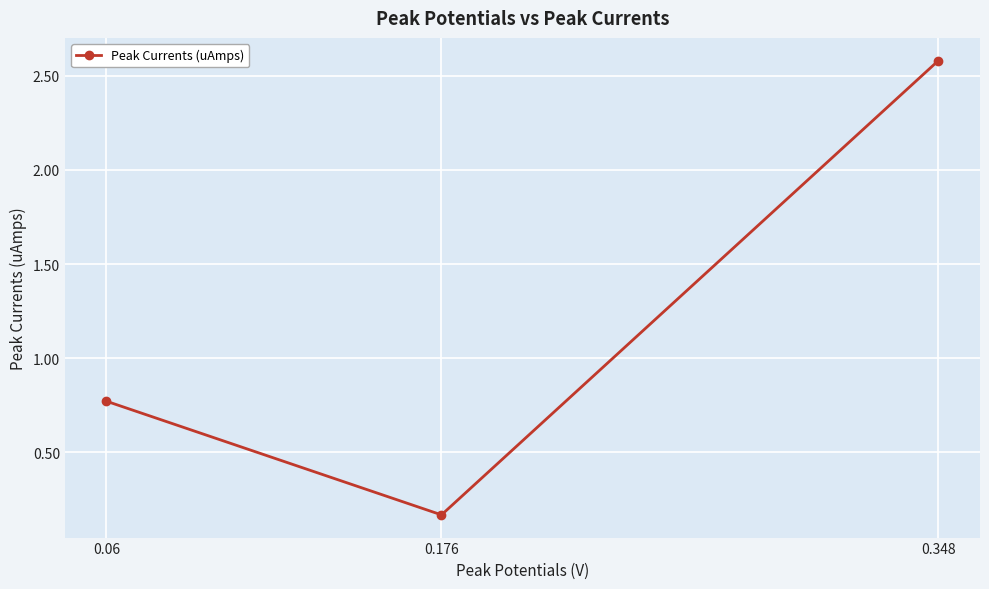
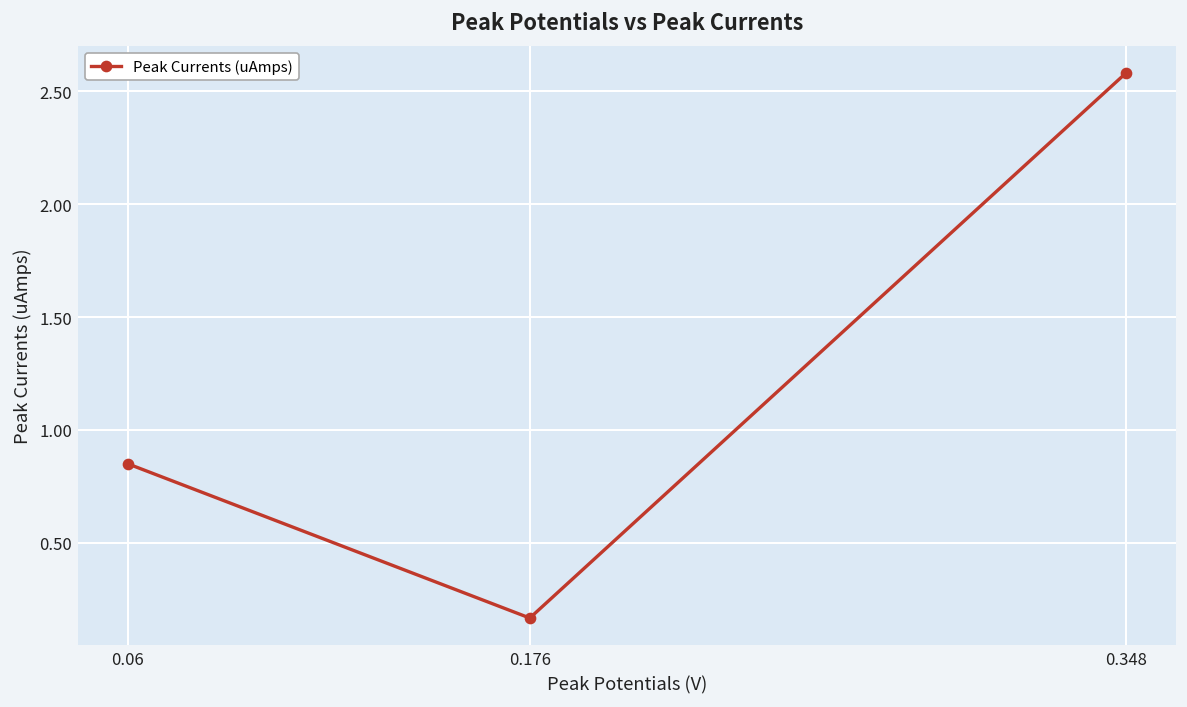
0.06: 0.77 -> 0.85
